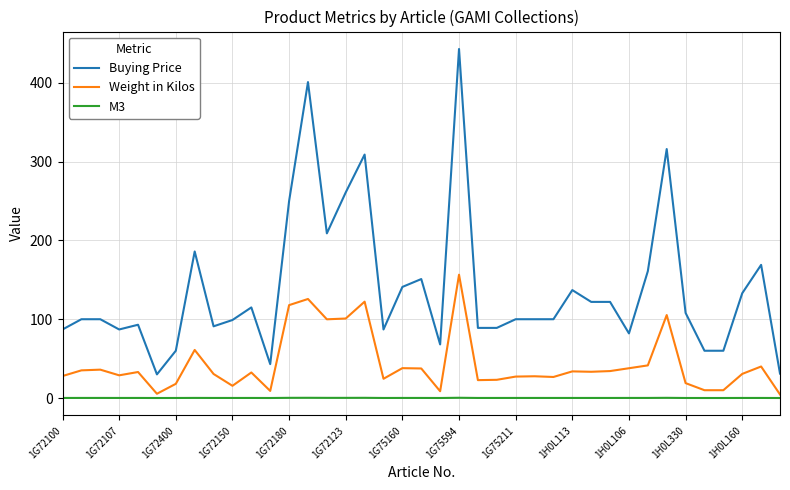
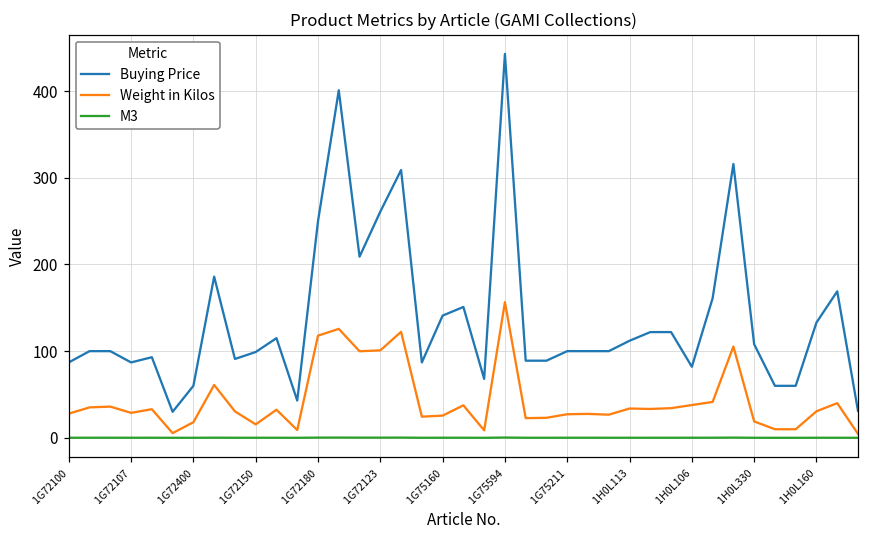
Weight in Kilos, 1G75160: 40 -> 30
Buying Price, 1H0L113: 140 -> 110
